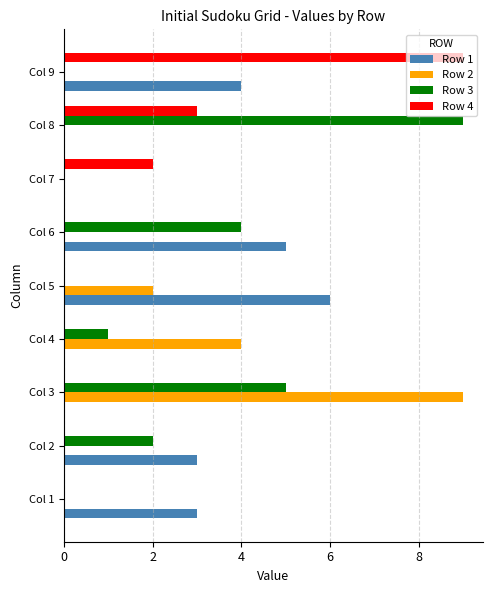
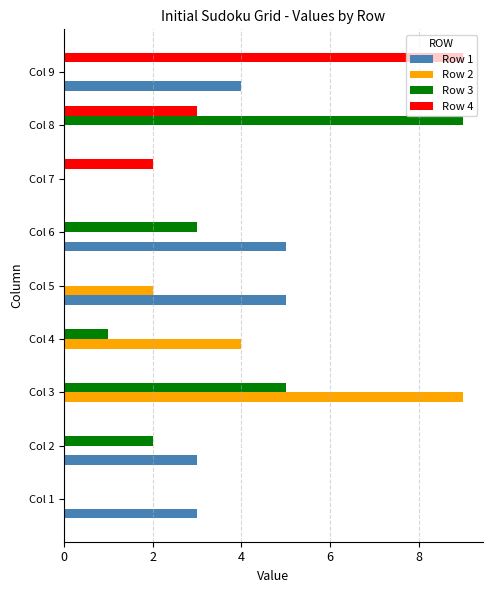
Row 3, Col 6: 4 -> 3
Row 1, Col 5: 6 -> 5
